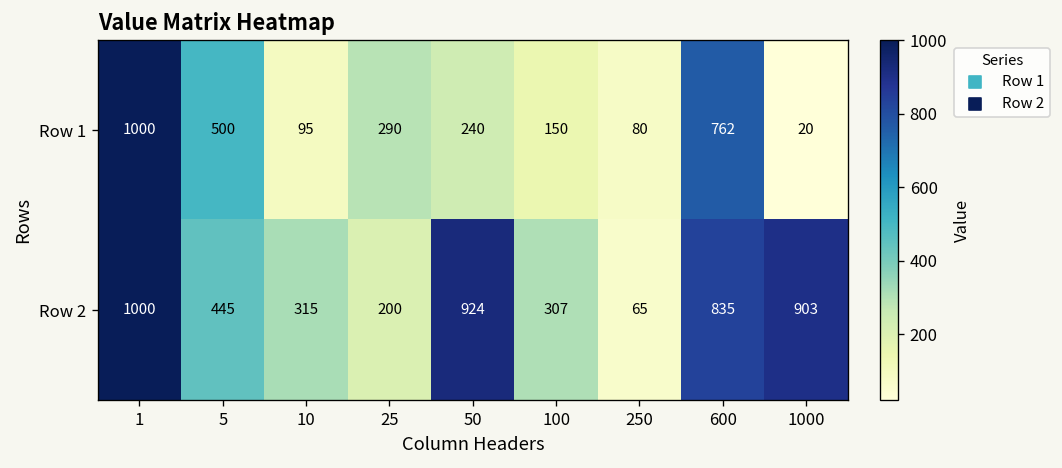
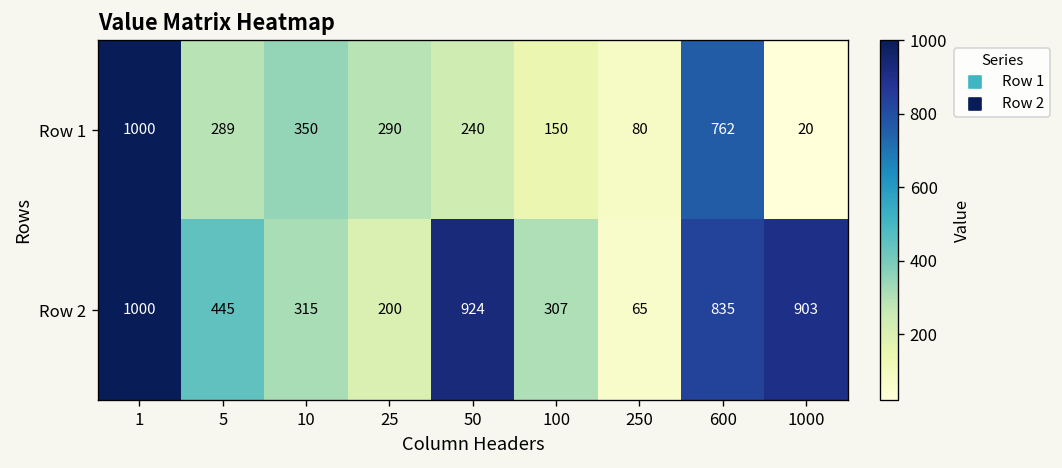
Row 1, 5: 500 -> 289
Row 1, 10: 95 -> 350
